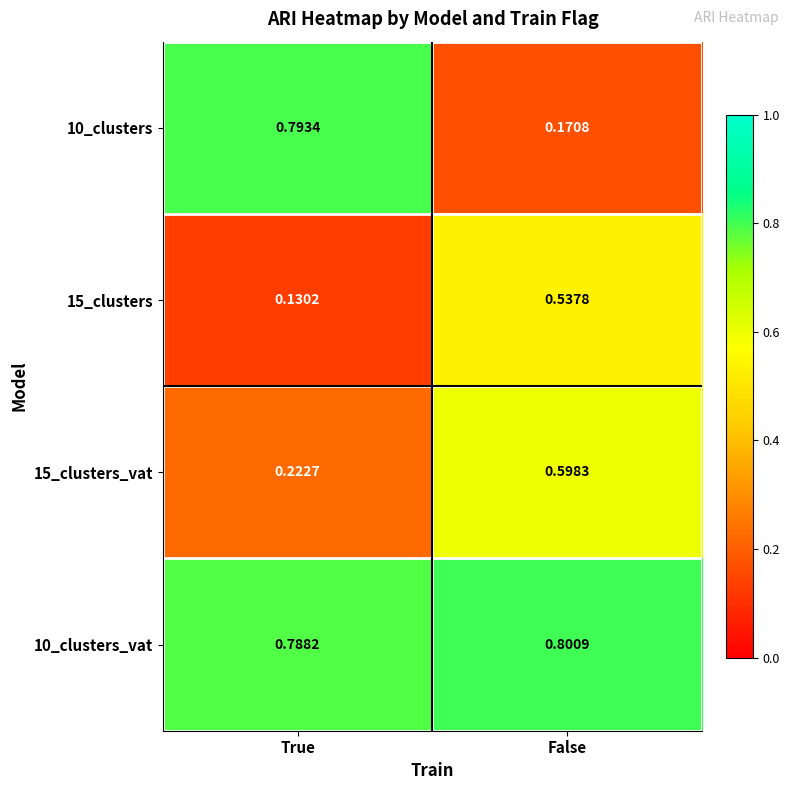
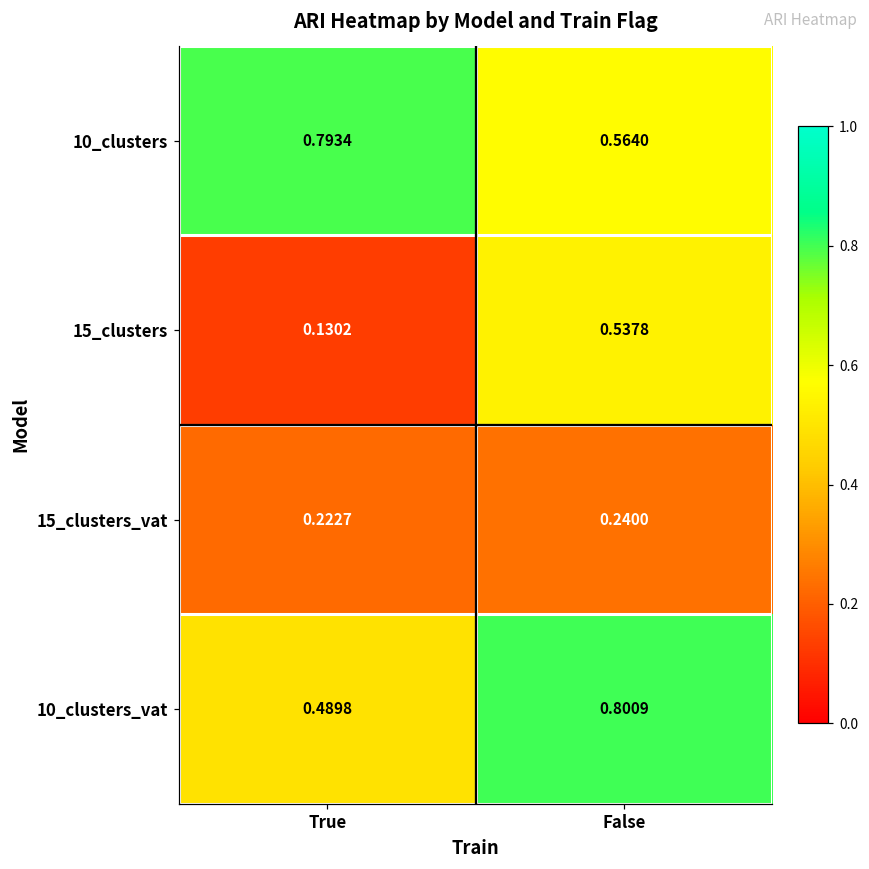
10_clusters, False: 0.1708 -> 0.5640
15_clusters_vat, False: 0.5983 -> 0.2400
10_clusters_vat, True: 0.7882 -> 0.4898
